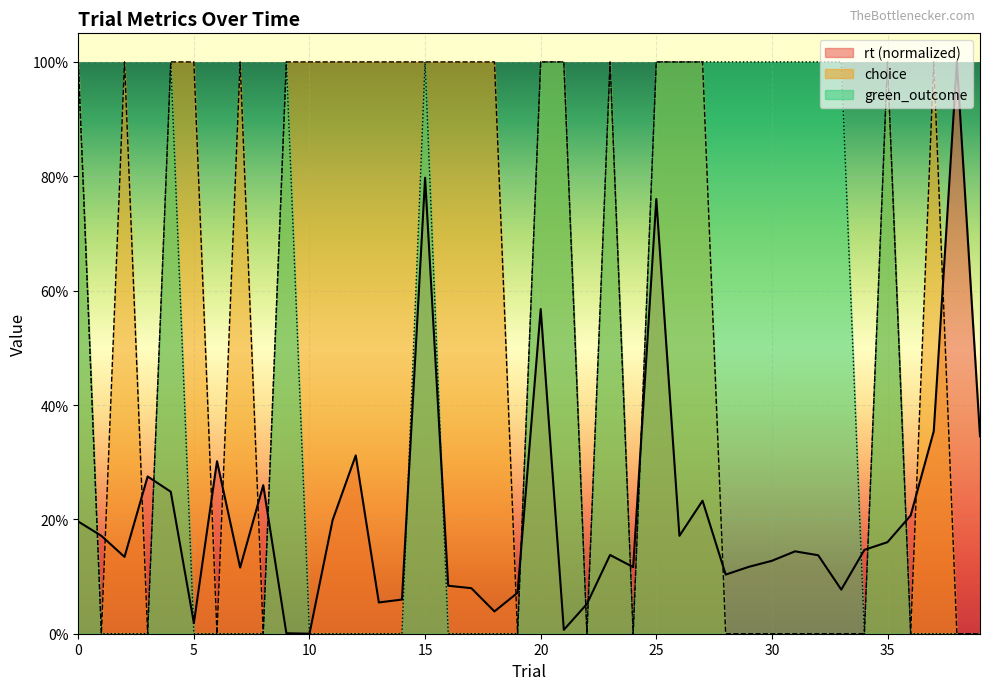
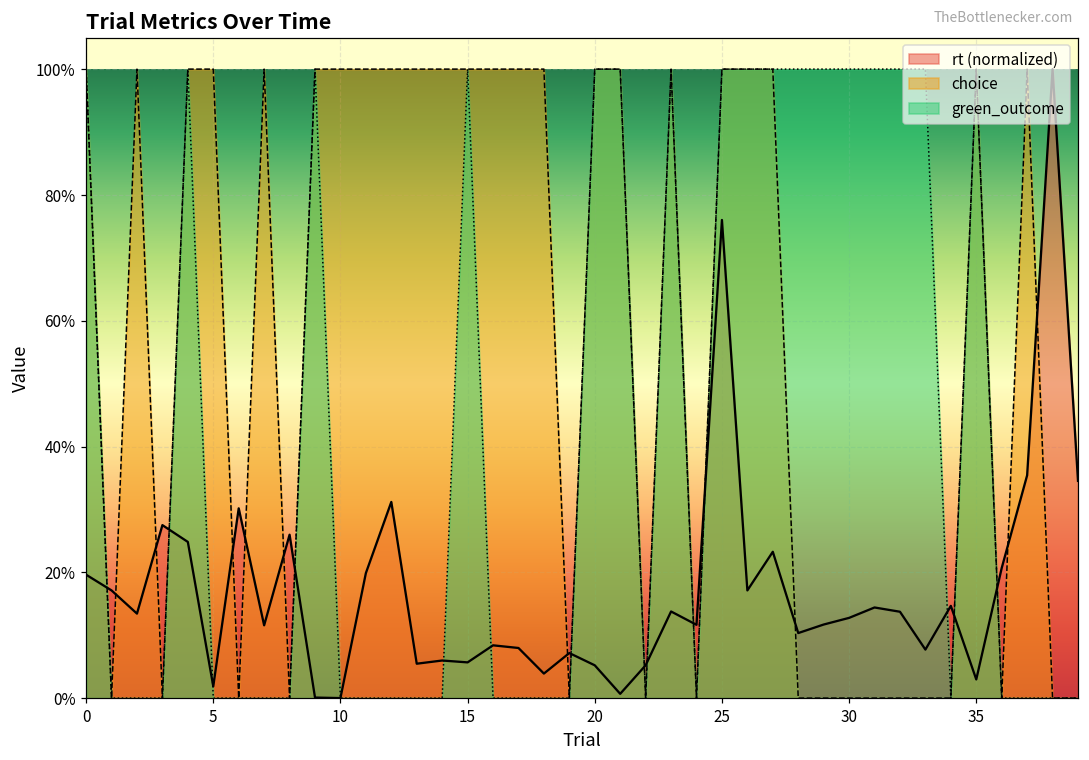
rt (normalized), 15: 80% -> 6%
rt (normalized), 20: 57% -> 5%
rt (normalized), 35: 16% -> 3%
